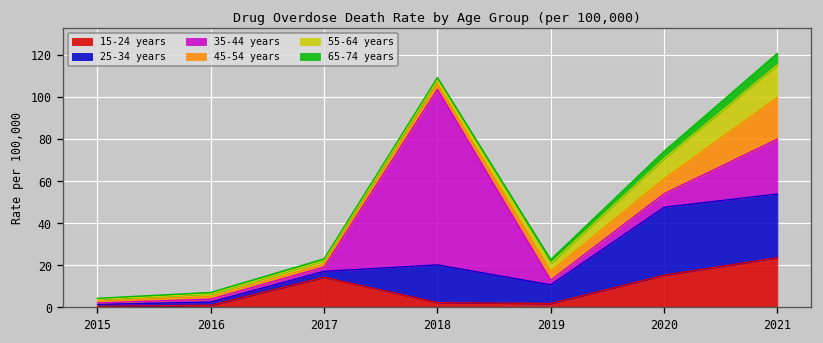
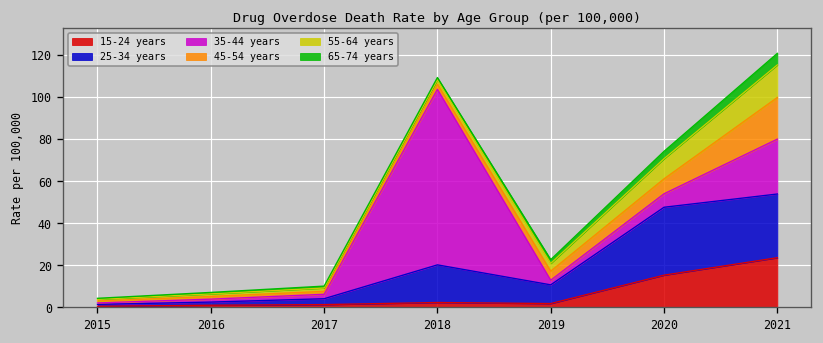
15-24 years, 2017: 14 -> 1
